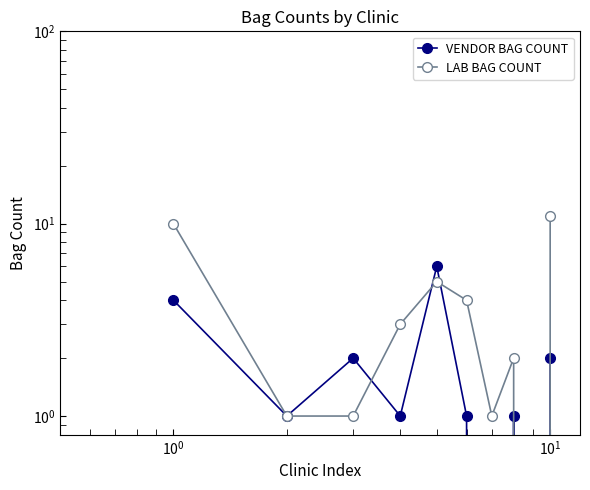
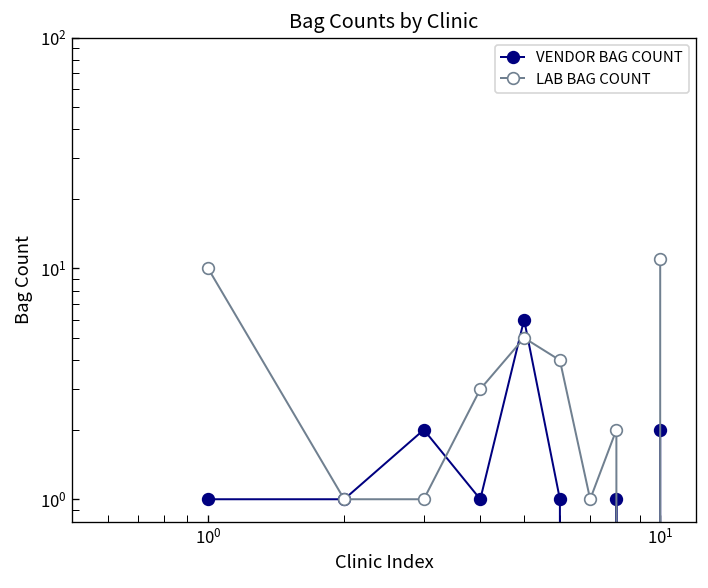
VENDOR BAG COUNT, 10^0: 4 -> 1
